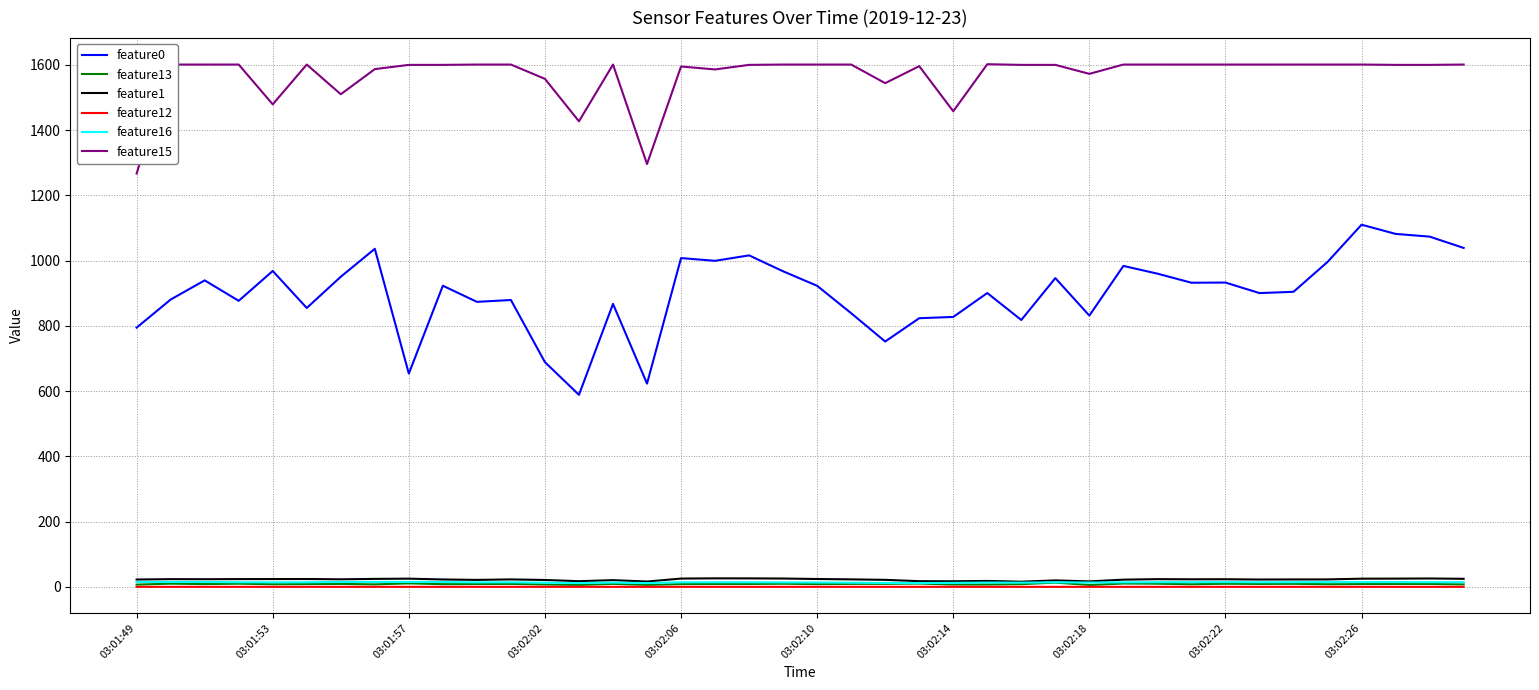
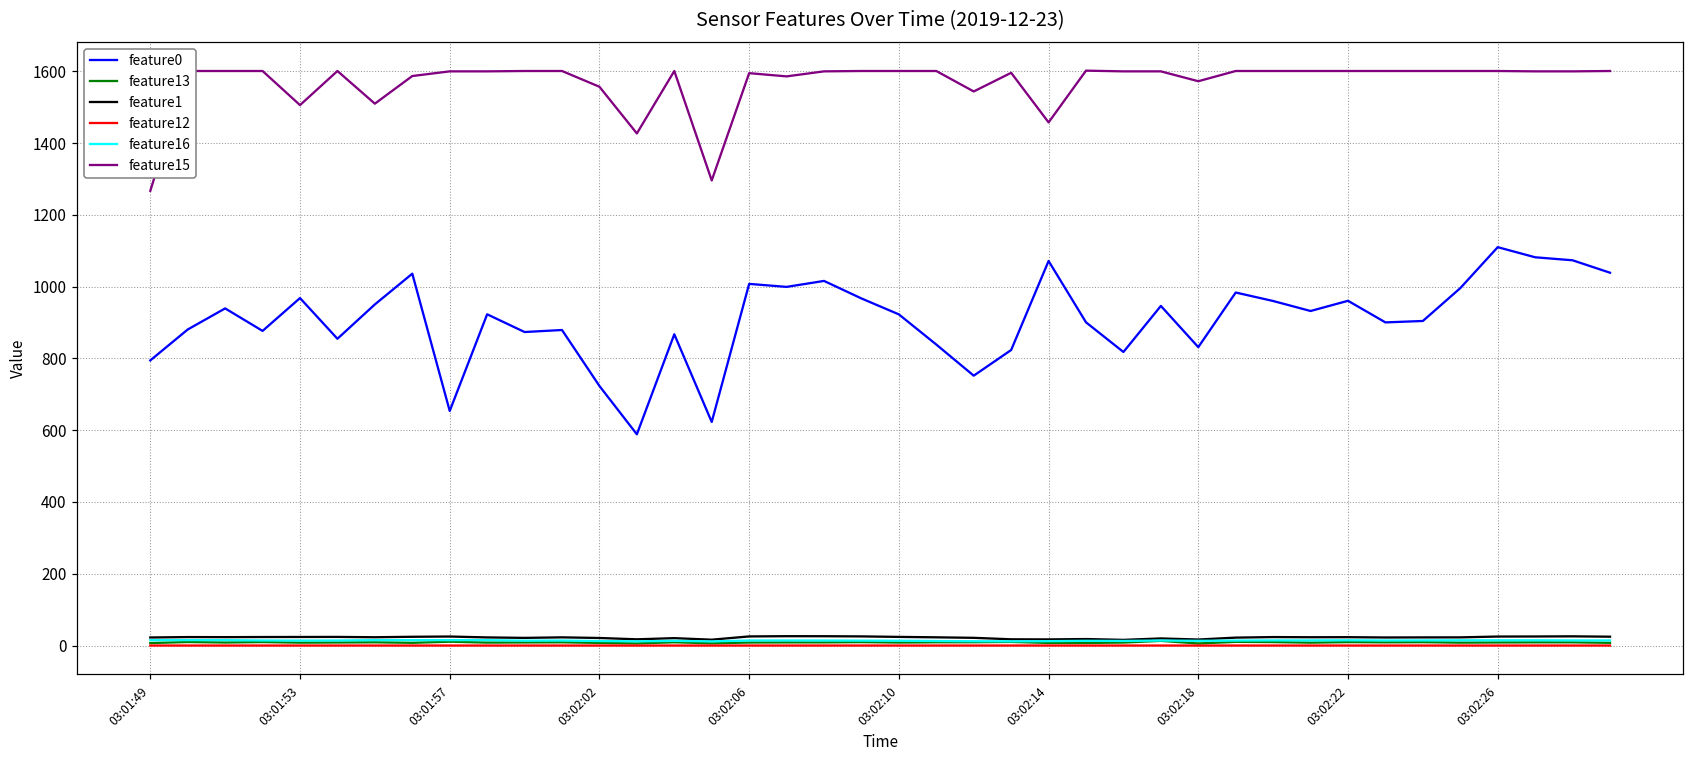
feature15, 03:01:53: 1480 -> 1510
feature0, 03:02:02: 690 -> 720
feature0, 03:02:14: 830 -> 1070
feature0, 03:02:22: 930 -> 960
